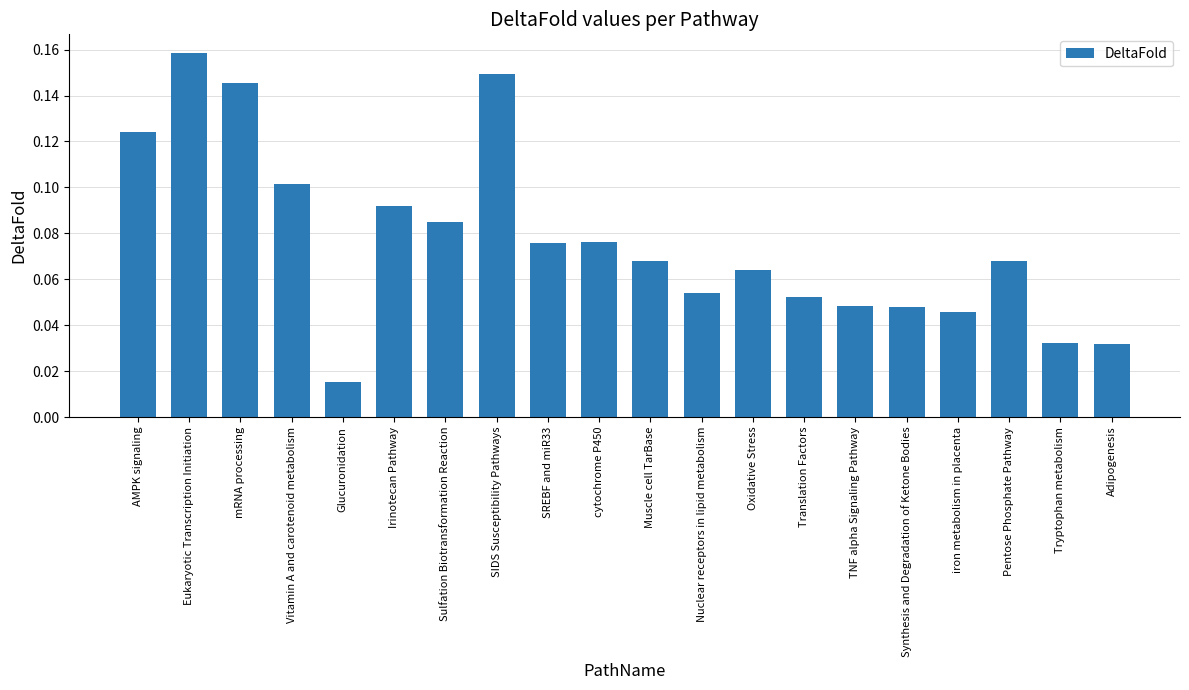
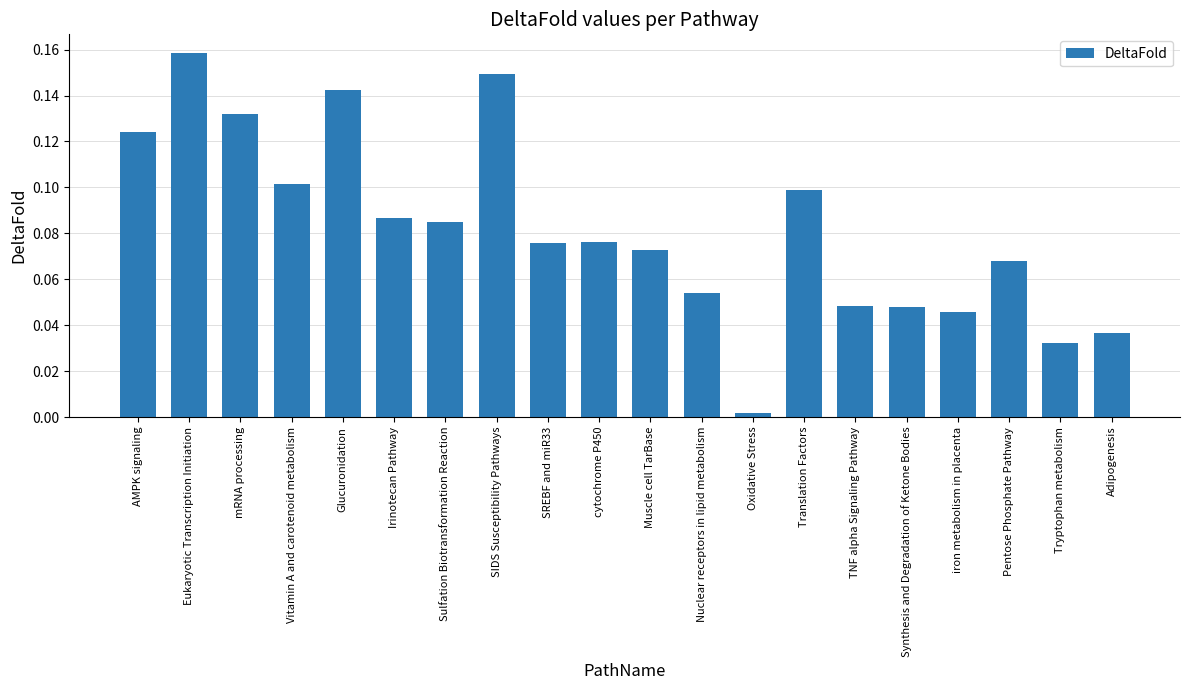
mRNA processing: 0.146 -> 0.132
Glucuronidation: 0.015 -> 0.142
Irinotecan Pathway: 0.092 -> 0.087
Muscle cell TarBase: 0.068 -> 0.073
Oxidative Stress: 0.064 -> 0.002
Translation Factors: 0.052 -> 0.099
Adipogenesis: 0.032 -> 0.036
